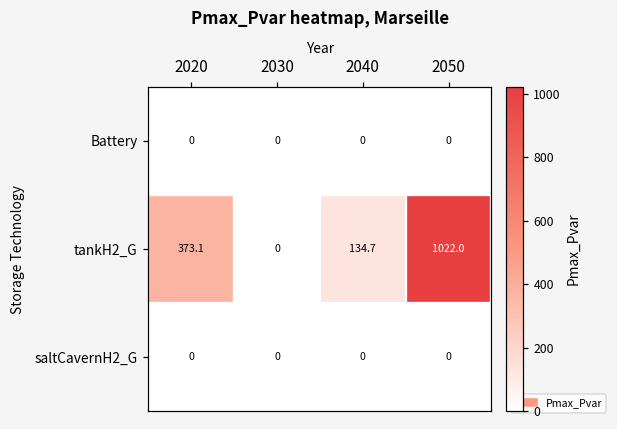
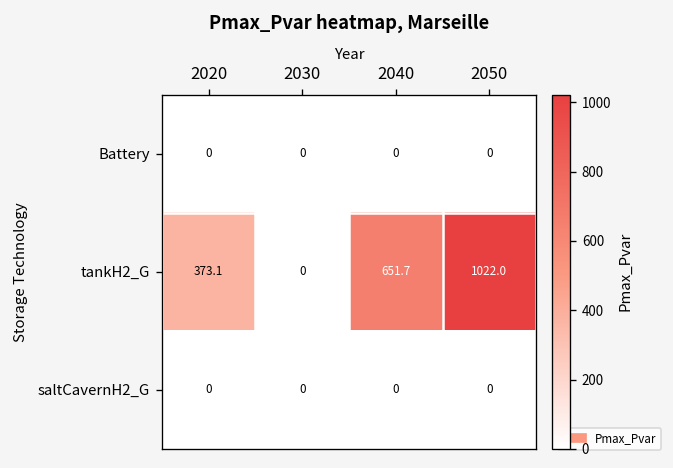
tankH2_G, 2040: 134.7 -> 651.7
